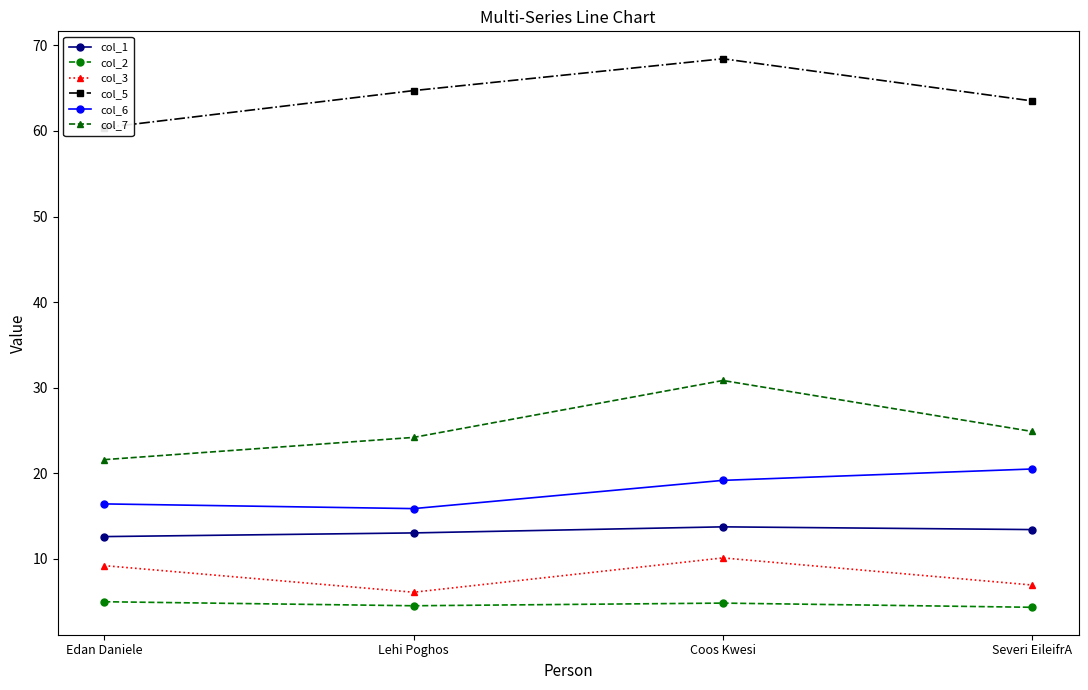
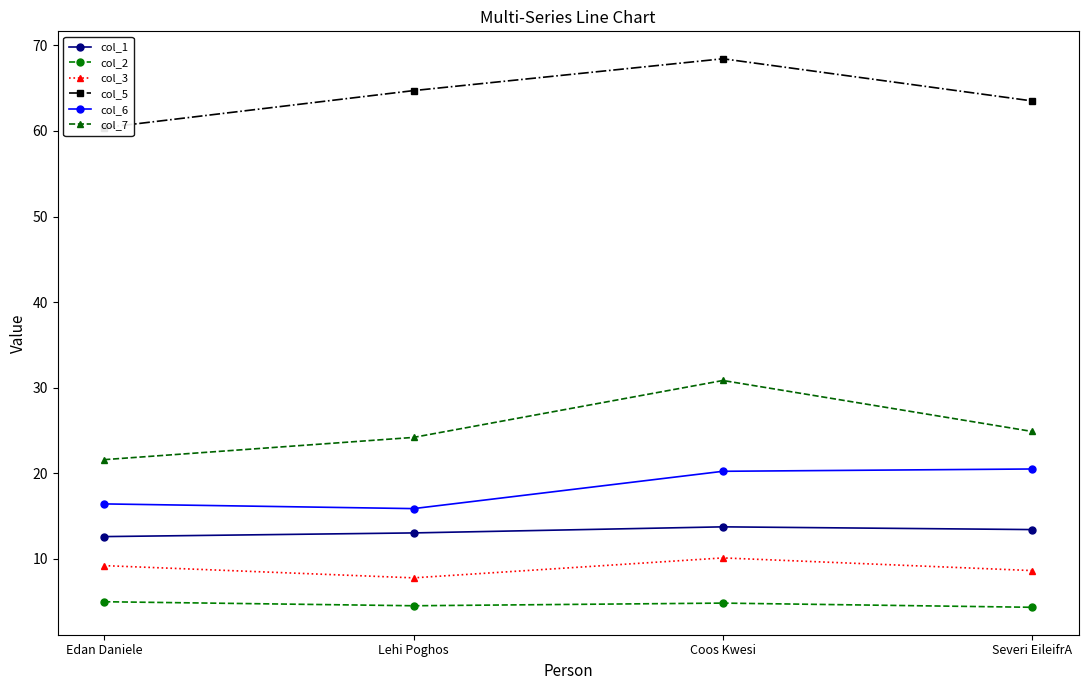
col_3, Lehi Poghos: 6 -> 8
col_6, Coos Kwesi: 19 -> 20
col_3, Severi EileifrA: 7 -> 9
